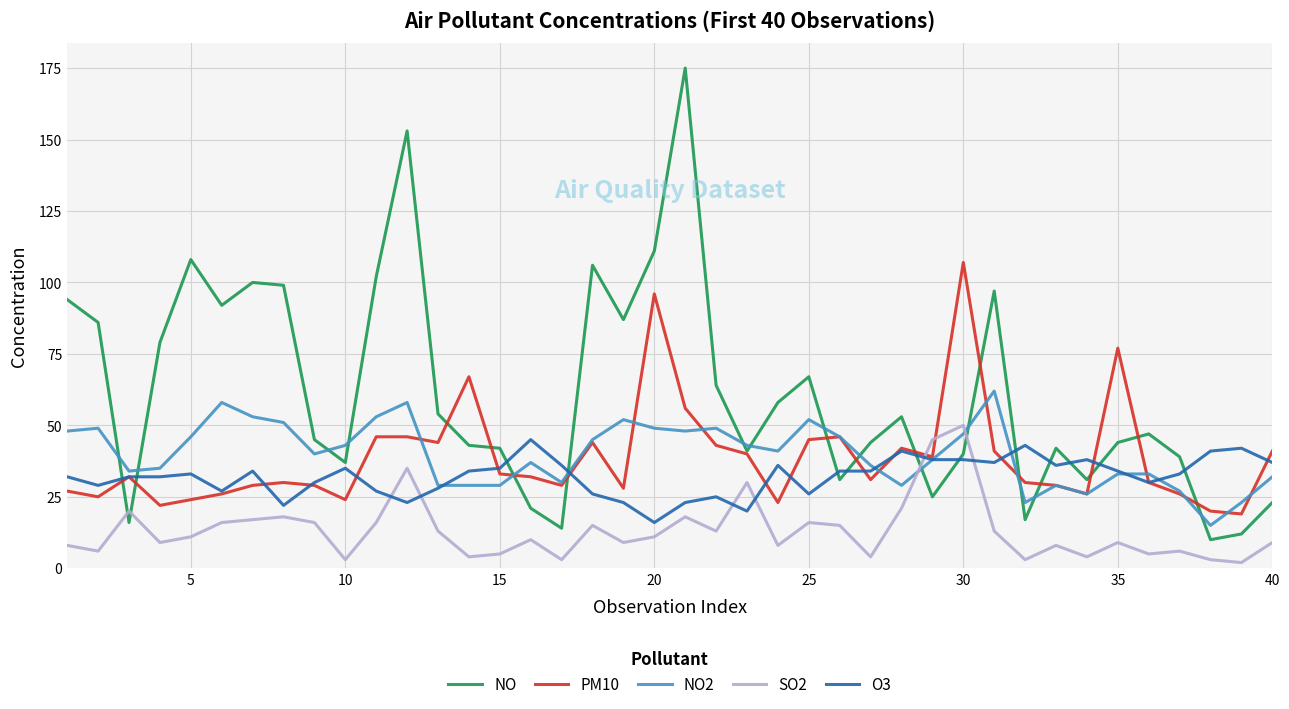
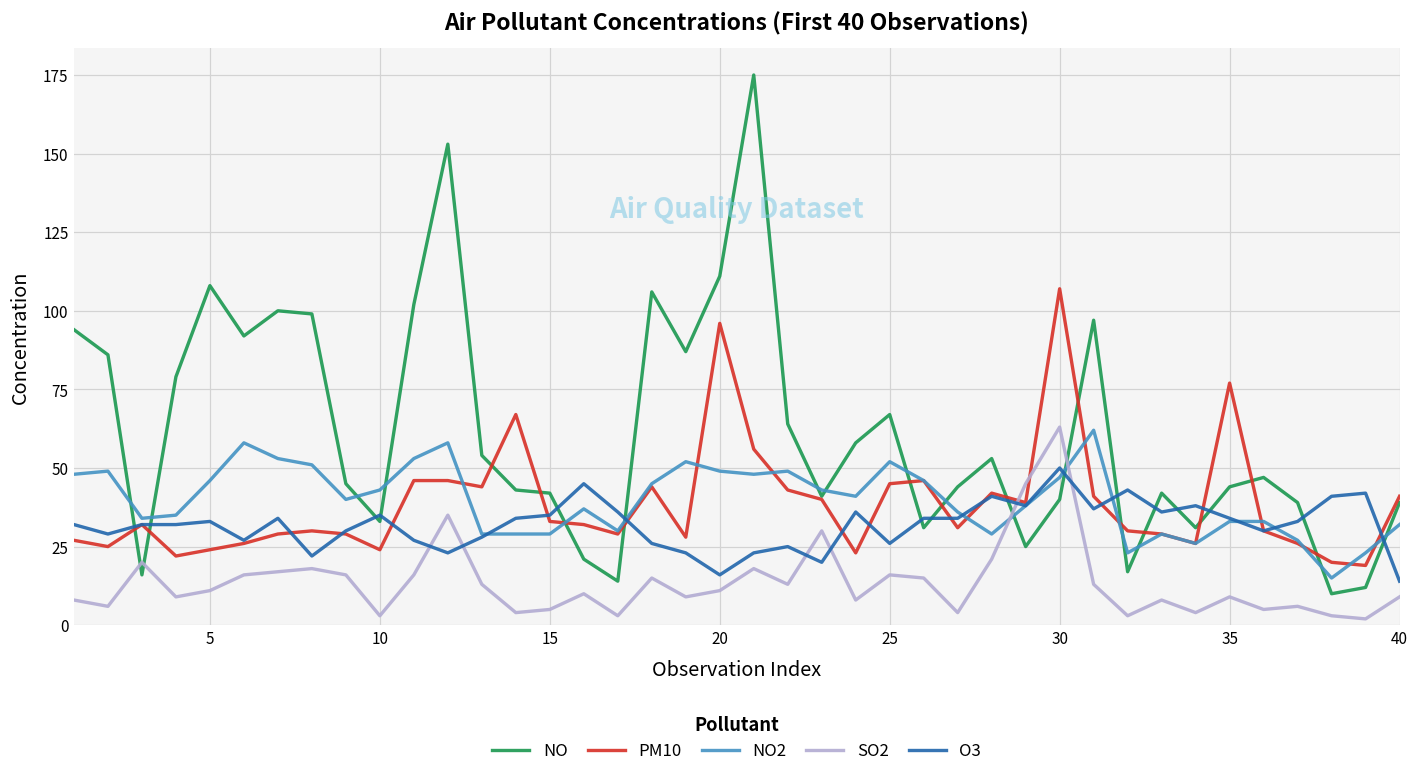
NO, 10: 37 -> 33
SO2, 30: 50 -> 63
O3, 30: 38 -> 50
NO, 40: 23 -> 39
O3, 40: 37 -> 14
